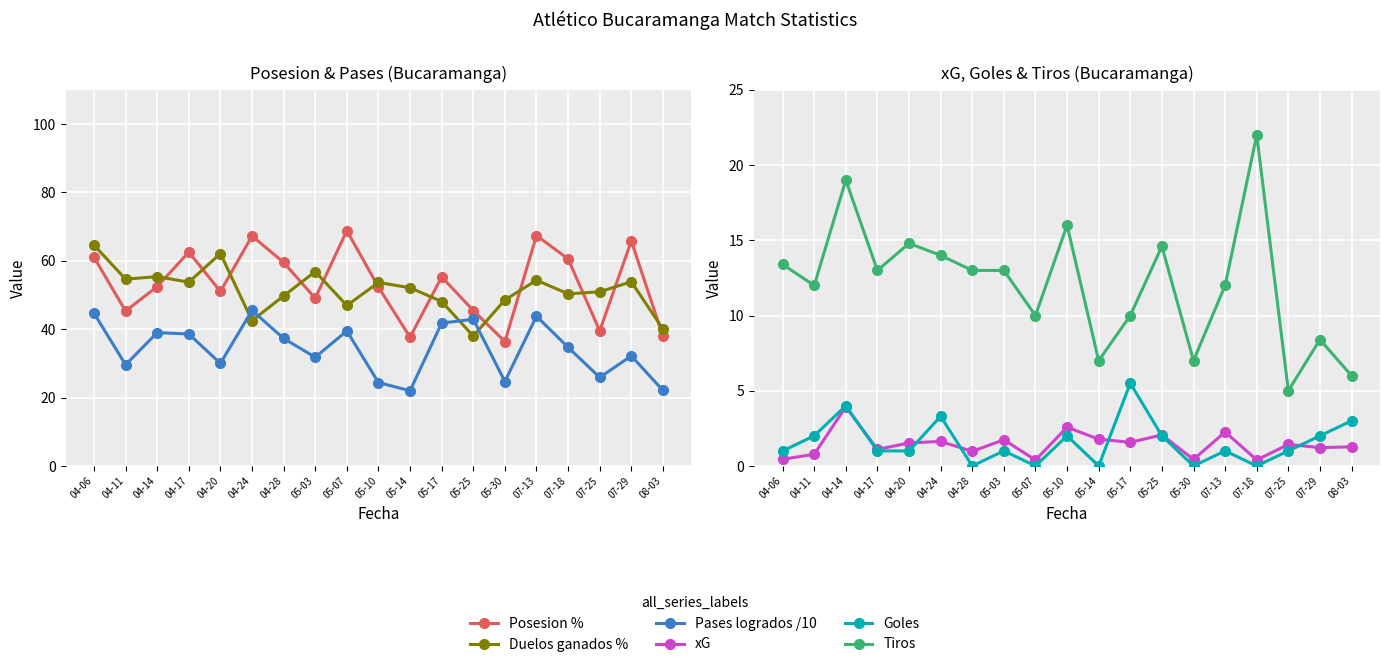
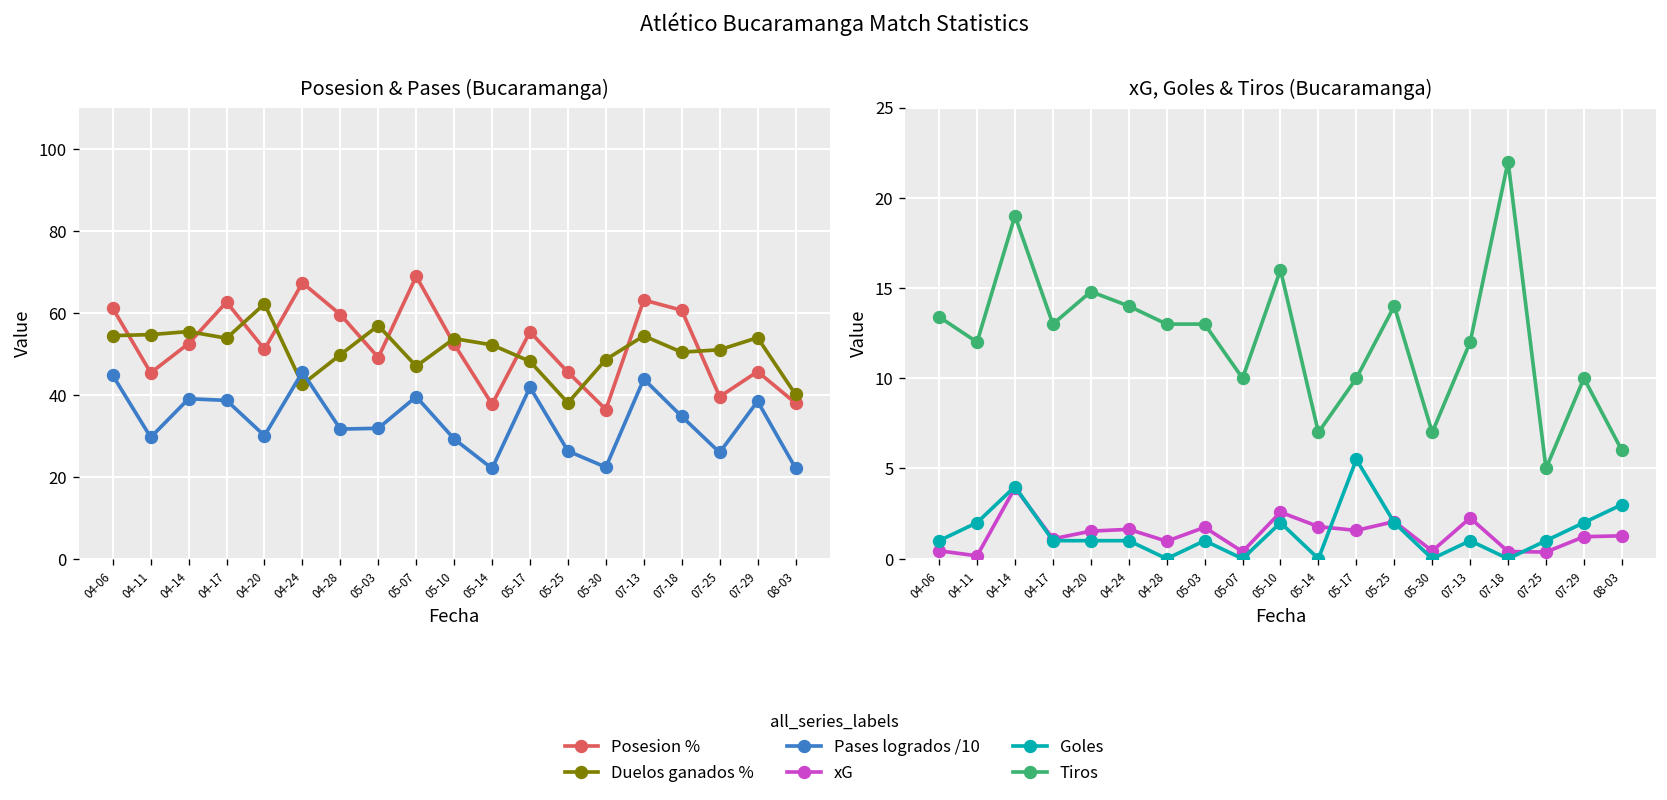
Posesion & Pases (Bucaramanga), Duelos ganados %, 04-06: 65 -> 54
Posesion & Pases (Bucaramanga), Pases logrados /10, 04-28: 37 -> 32
Posesion & Pases (Bucaramanga), Pases logrados /10, 05-10: 24 -> 29
Posesion & Pases (Bucaramanga), Pases logrados /10, 05-25: 43 -> 26
Posesion & Pases (Bucaramanga), Pases logrados /10, 05-30: 25 -> 22
Posesion & Pases (Bucaramanga), Posesion %, 07-13: 67 -> 63
Posesion & Pases (Bucaramanga), Posesion %, 07-29: 66 -> 46
Posesion & Pases (Bucaramanga), Pases logrados /10, 07-29: 32 -> 38
xG, Goles & Tiros (Bucaramanga), xG, 04-11: 0.8 -> 0.2
xG, Goles & Tiros (Bucaramanga), Goles, 04-24: 3.3 -> 1.0
xG, Goles & Tiros (Bucaramanga), Tiros, 05-25: 14.6 -> 14.0
xG, Goles & Tiros (Bucaramanga), xG, 07-25: 1.4 -> 0.4
xG, Goles & Tiros (Bucaramanga), Tiros, 07-29: 8.4 -> 10.0
